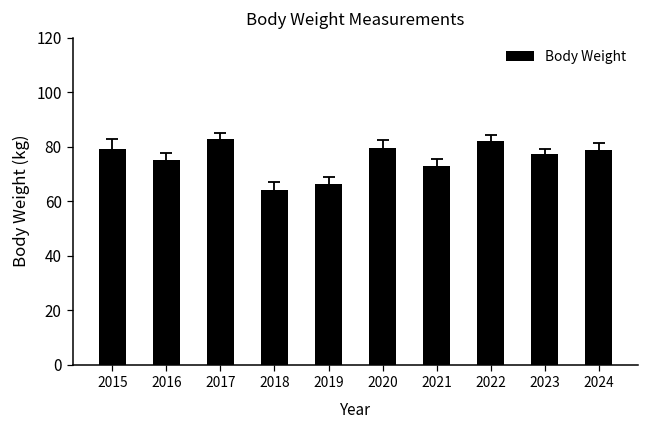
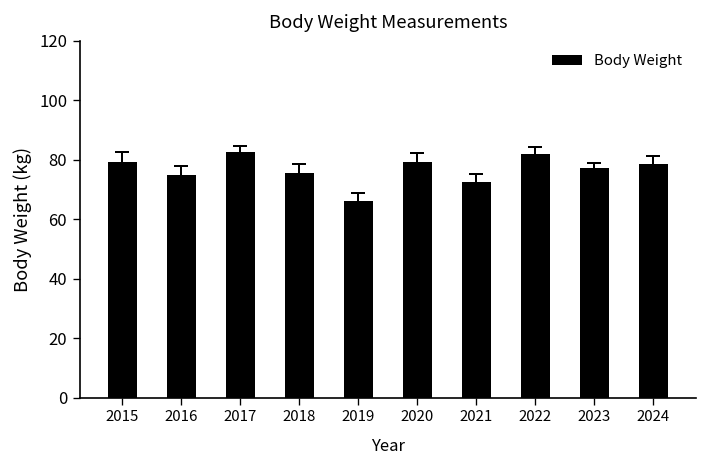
Body Weight, 2018: 64 -> 76
